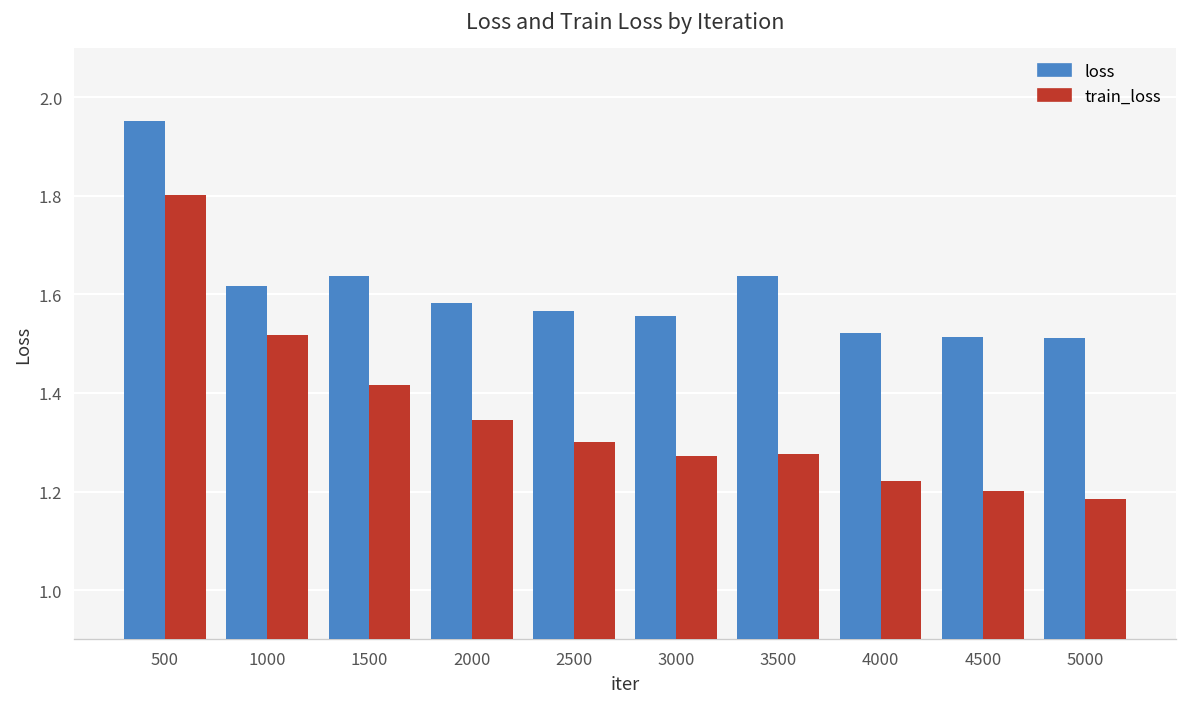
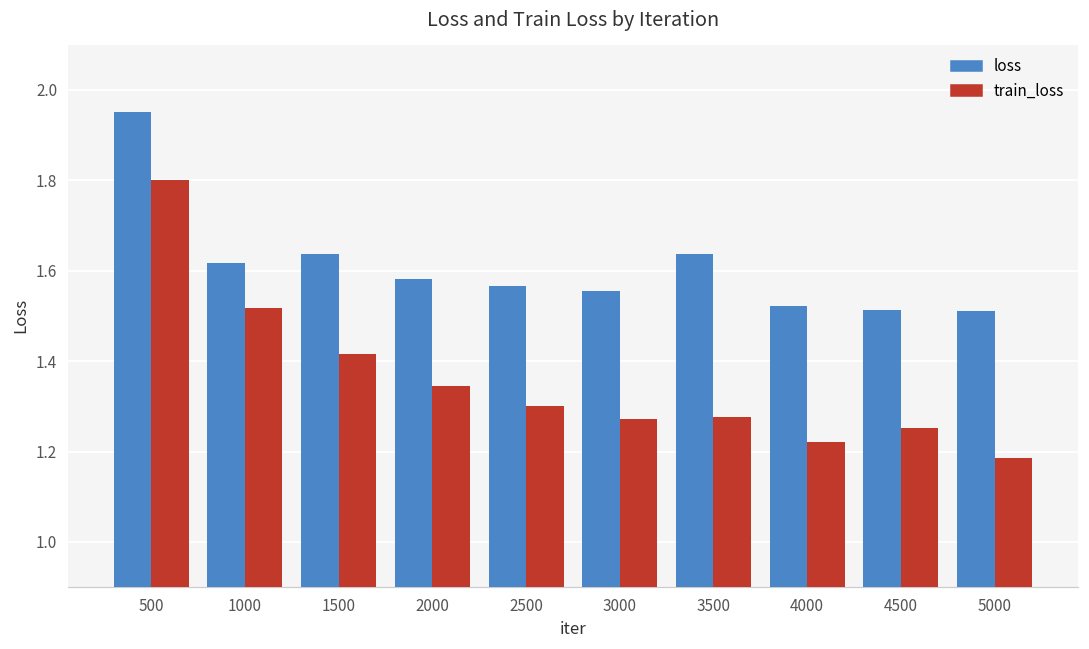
train_loss, 4500: 1.20 -> 1.25
